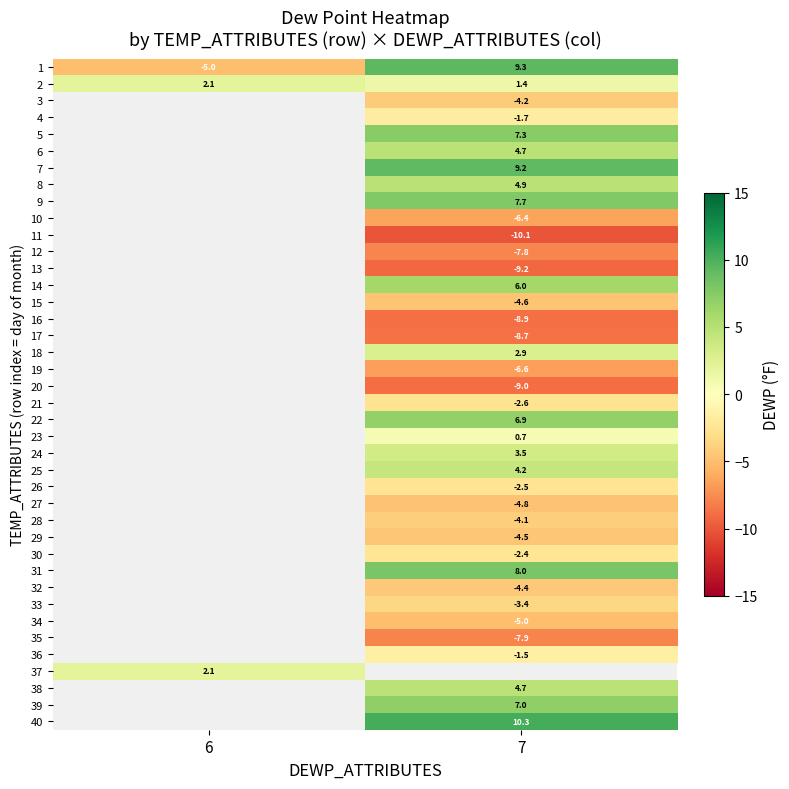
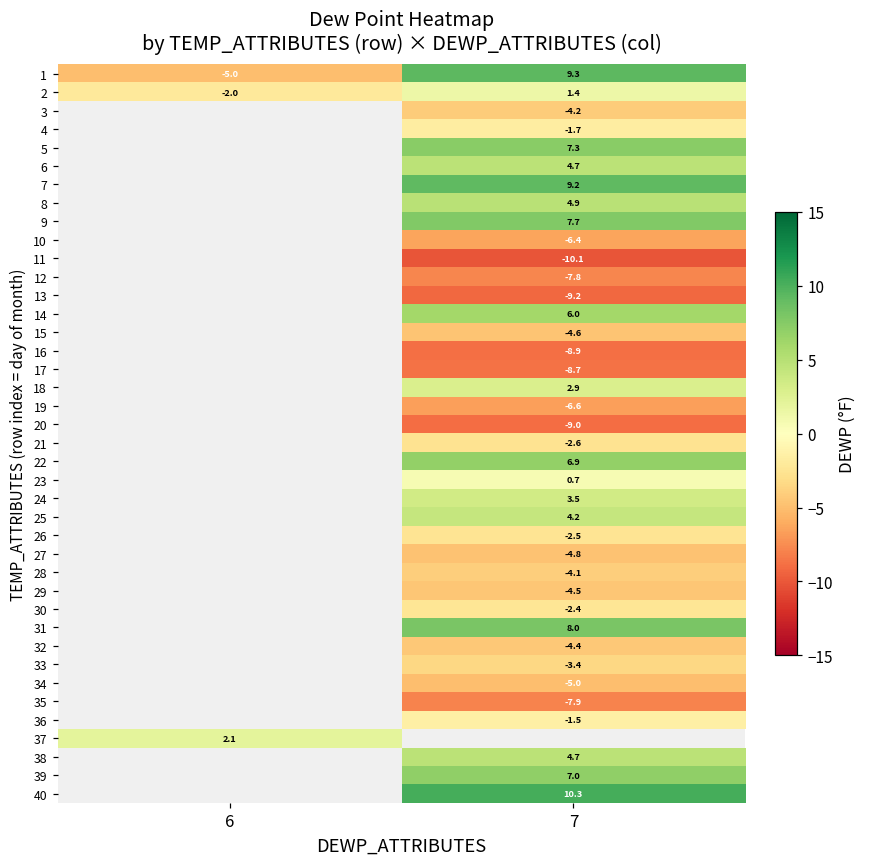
2, 6: 2.1 -> -2.0
